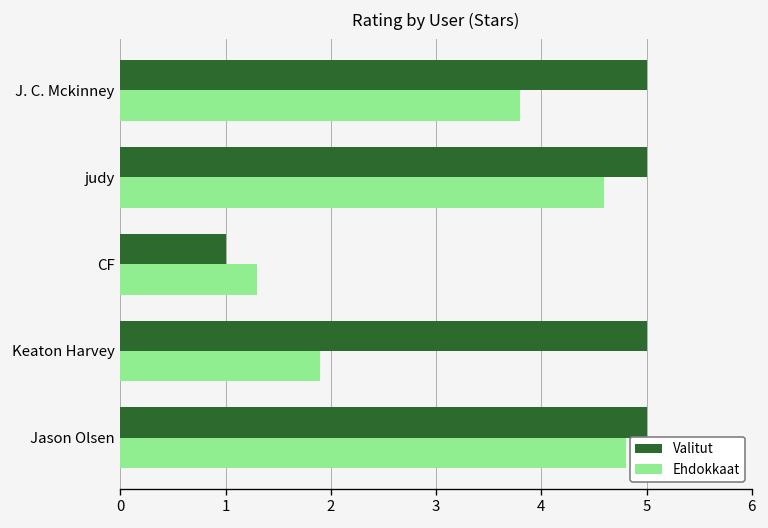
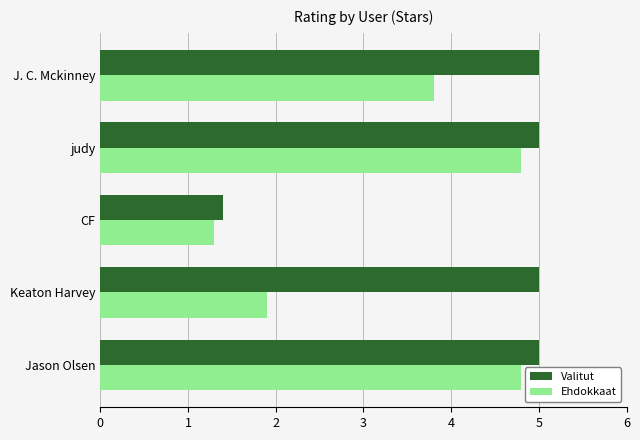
Ehdokkaat, judy: 4.6 -> 4.8
Valitut, CF: 1.0 -> 1.4
